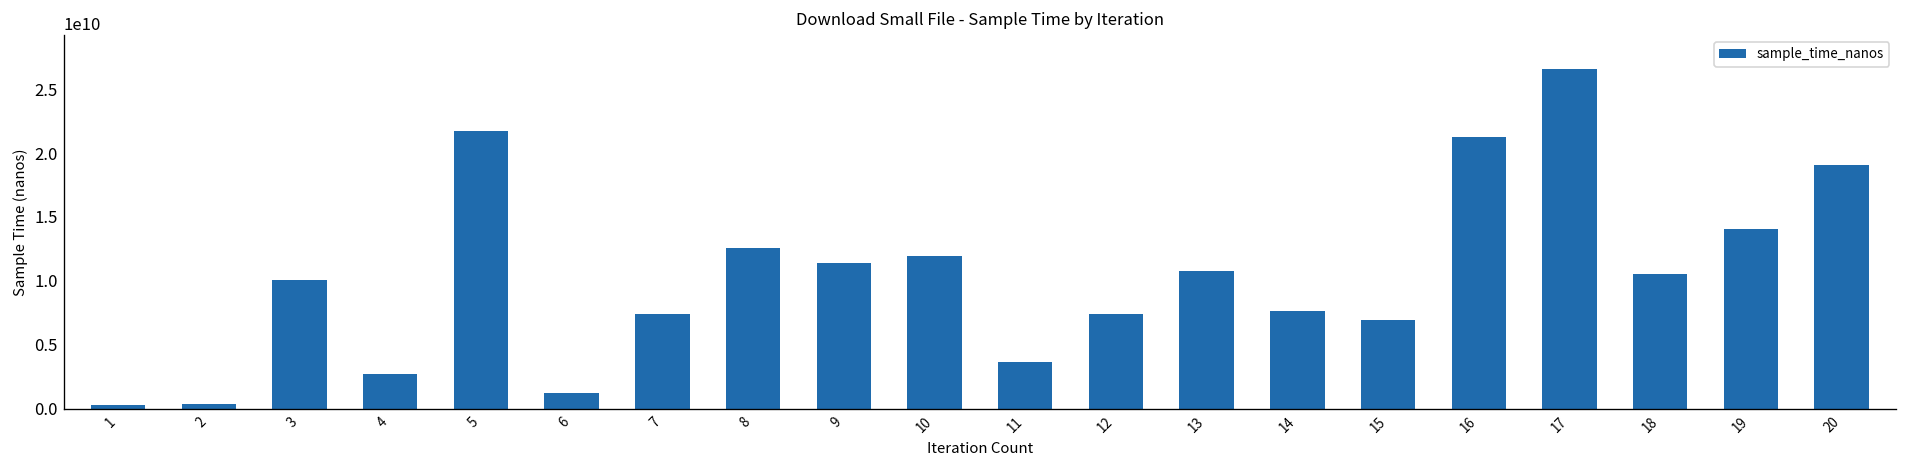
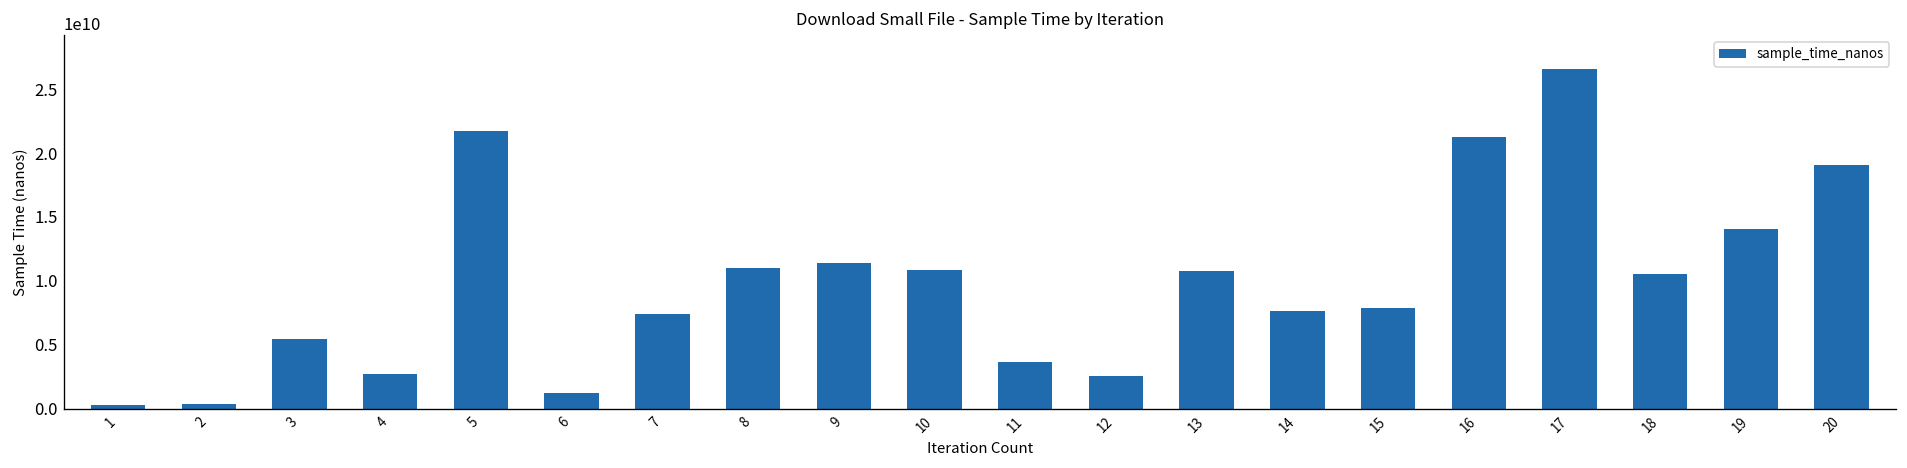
3: 10100000000 -> 5400000000
8: 12600000000 -> 11000000000
10: 12000000000 -> 10900000000
12: 7400000000 -> 2500000000
15: 6900000000 -> 7900000000
